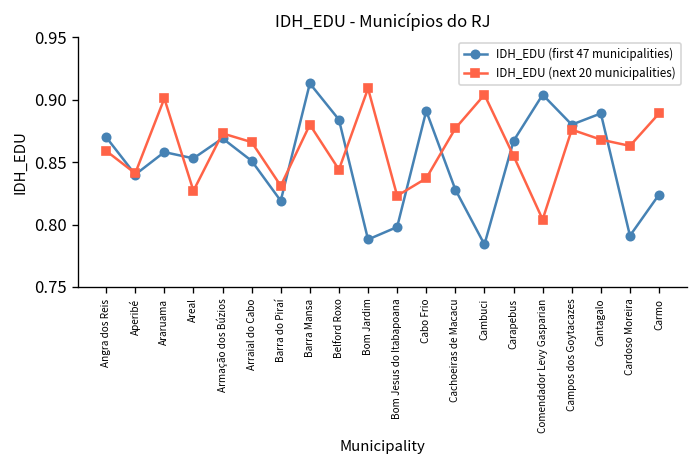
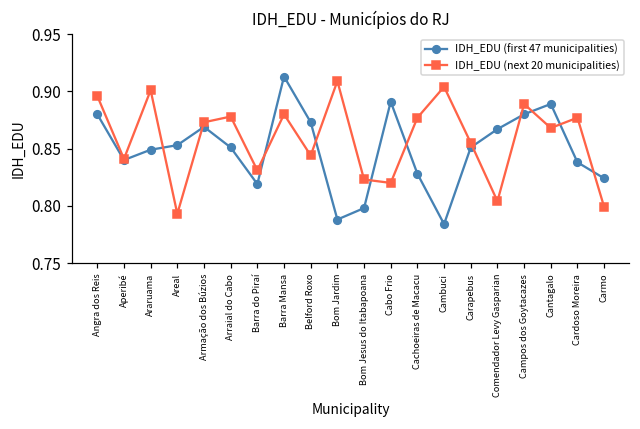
IDH_EDU (first 47 municipalities), Angra dos Reis: 0.87 -> 0.88
IDH_EDU (next 20 municipalities), Angra dos Reis: 0.859 -> 0.896
IDH_EDU (first 47 municipalities), Araruama: 0.858 -> 0.849
IDH_EDU (next 20 municipalities), Areal: 0.827 -> 0.793
IDH_EDU (next 20 municipalities), Arraial do Cabo: 0.866 -> 0.878
IDH_EDU (first 47 municipalities), Belford Roxo: 0.884 -> 0.873
IDH_EDU (next 20 municipalities), Cabo Frio: 0.837 -> 0.820
IDH_EDU (first 47 municipalities), Carapebus: 0.867 -> 0.851
IDH_EDU (first 47 municipalities), Comendador Levy Gasparian: 0.904 -> 0.867
IDH_EDU (next 20 municipalities), Campos dos Goytacazes: 0.876 -> 0.889
IDH_EDU (first 47 municipalities), Cardoso Moreira: 0.791 -> 0.838
IDH_EDU (next 20 municipalities), Cardoso Moreira: 0.863 -> 0.877
IDH_EDU (next 20 municipalities), Carmo: 0.889 -> 0.799
